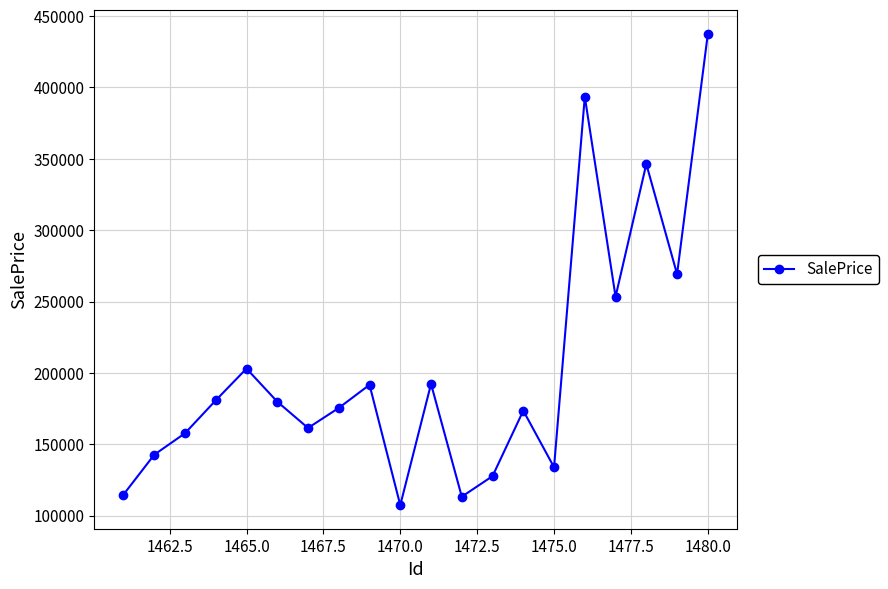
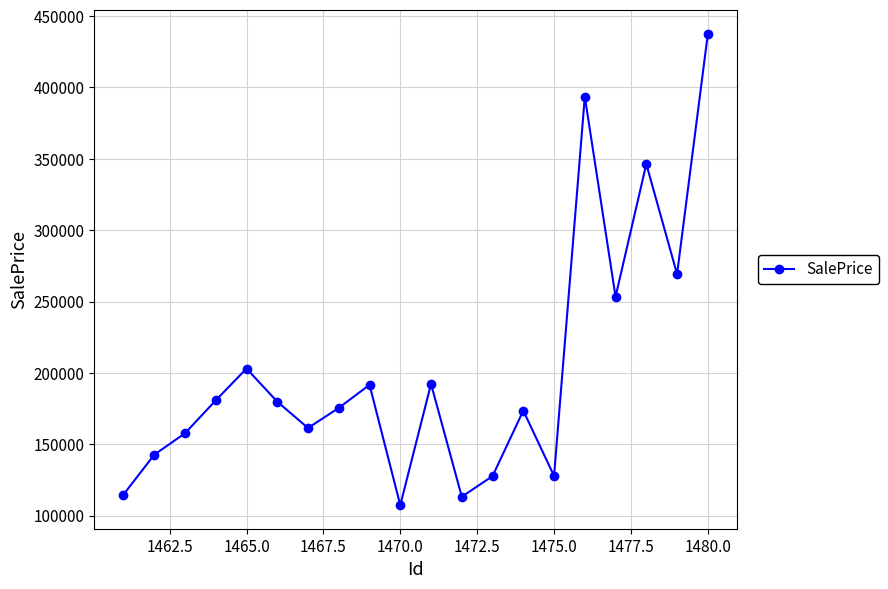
1475.0: 134000 -> 128000
